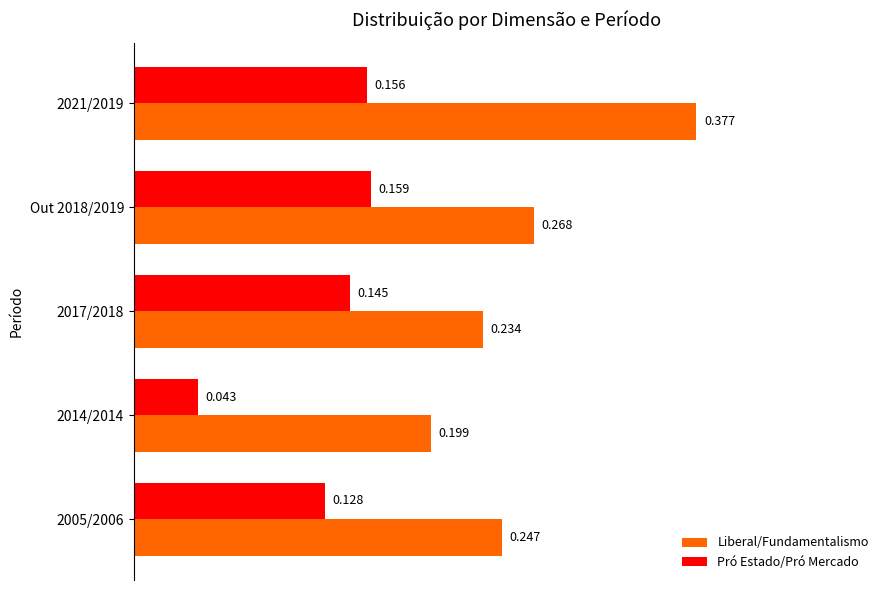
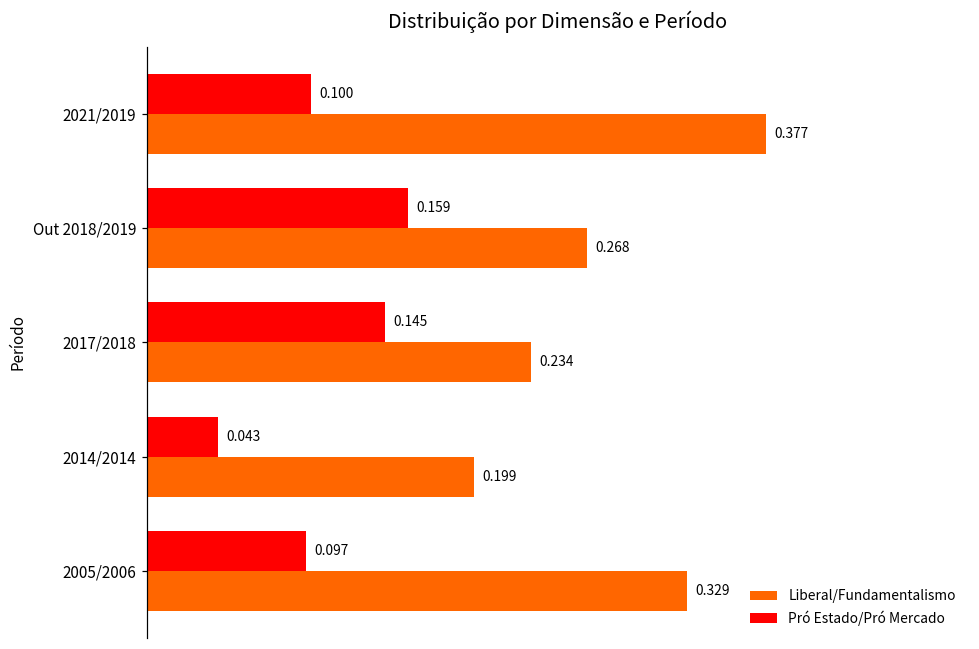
Pró Estado/Pró Mercado, 2021/2019: 0.156 -> 0.100
Pró Estado/Pró Mercado, 2005/2006: 0.128 -> 0.097
Liberal/Fundamentalismo, 2005/2006: 0.247 -> 0.329
